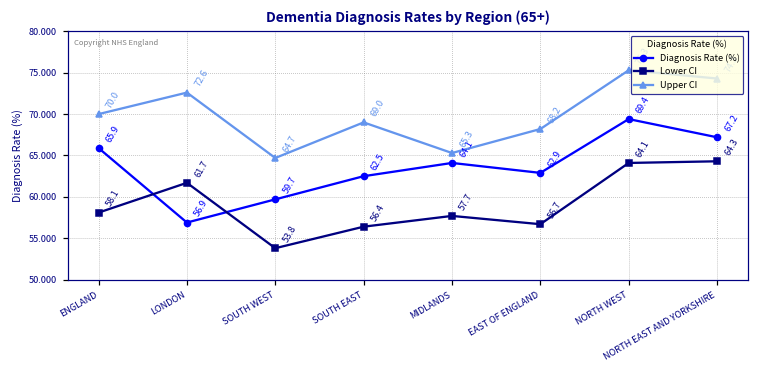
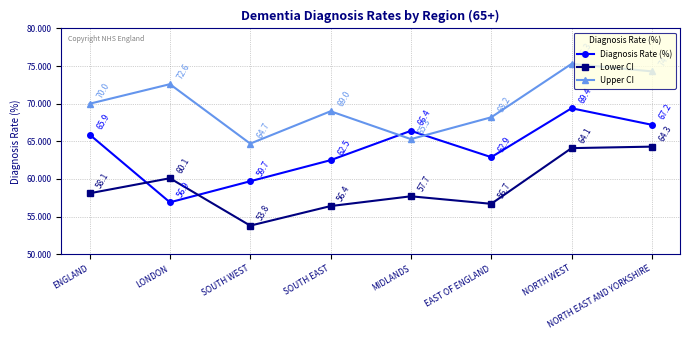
Lower CI, LONDON: 61.7 -> 60.1
Diagnosis Rate (%), MIDLANDS: 64.1 -> 66.4
